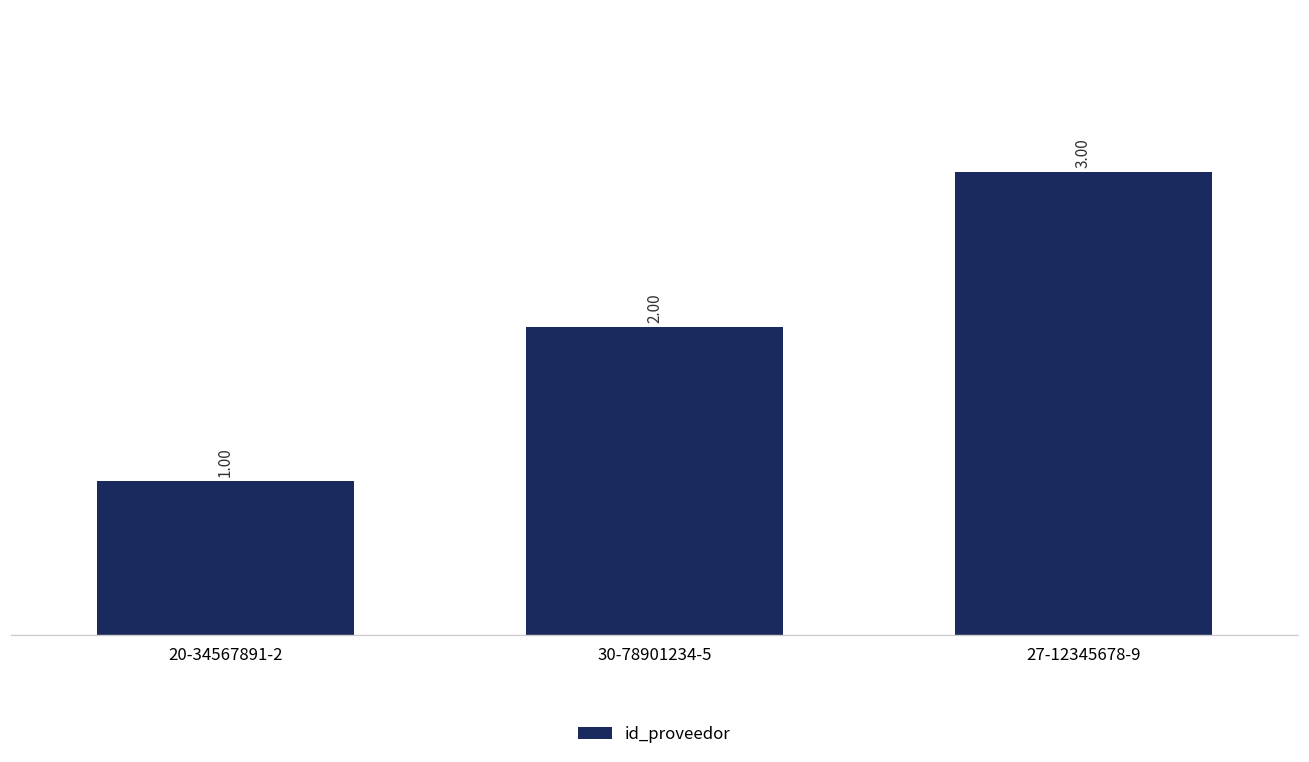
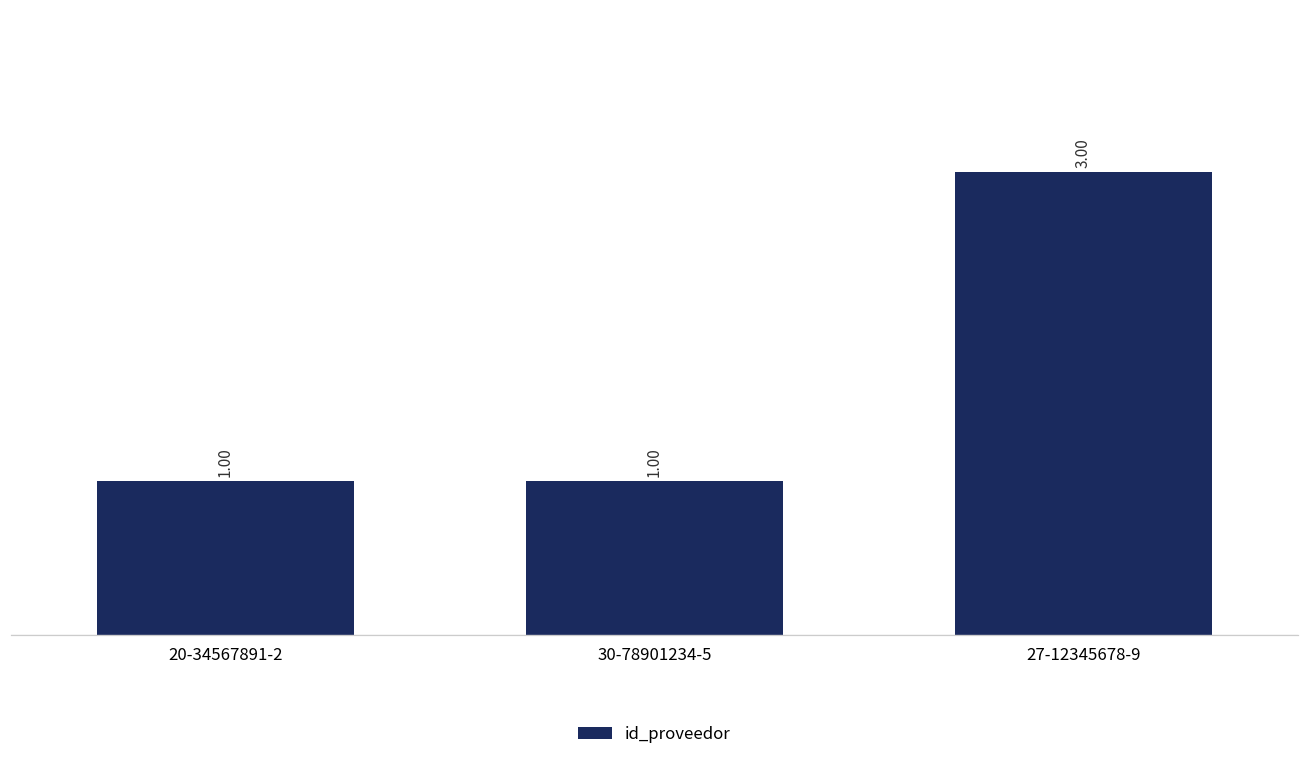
30-78901234-5: 2.00 -> 1.00
